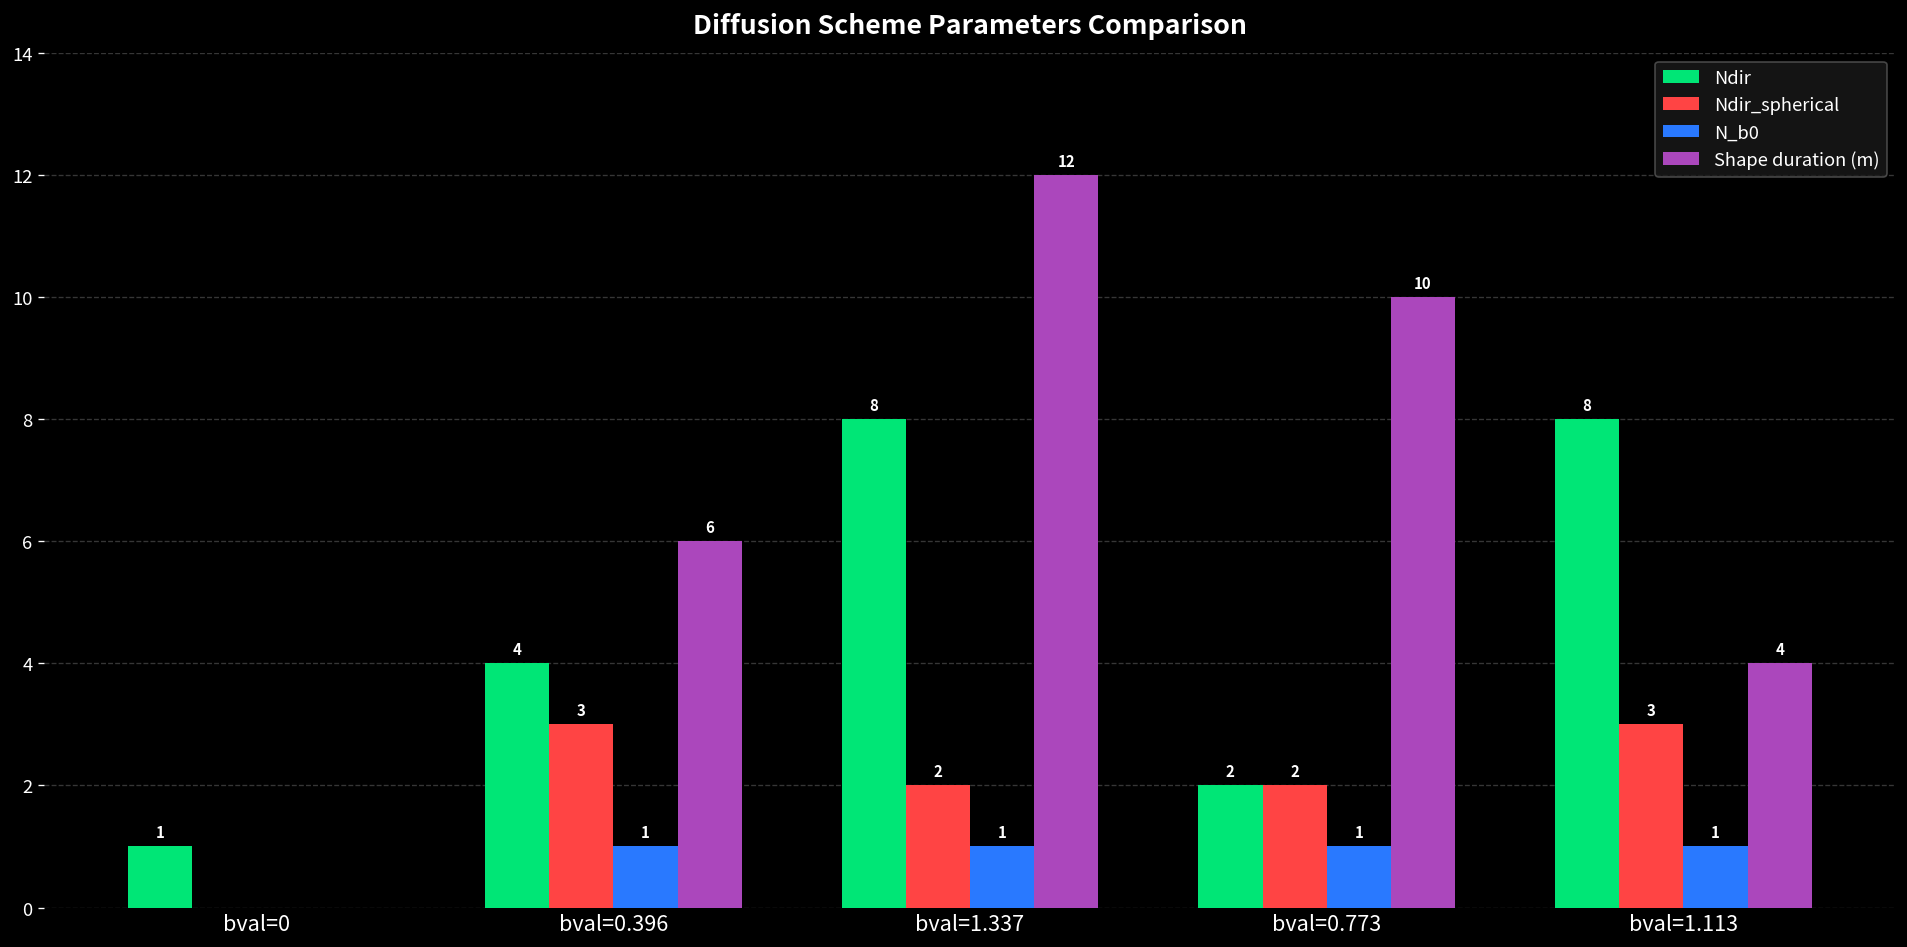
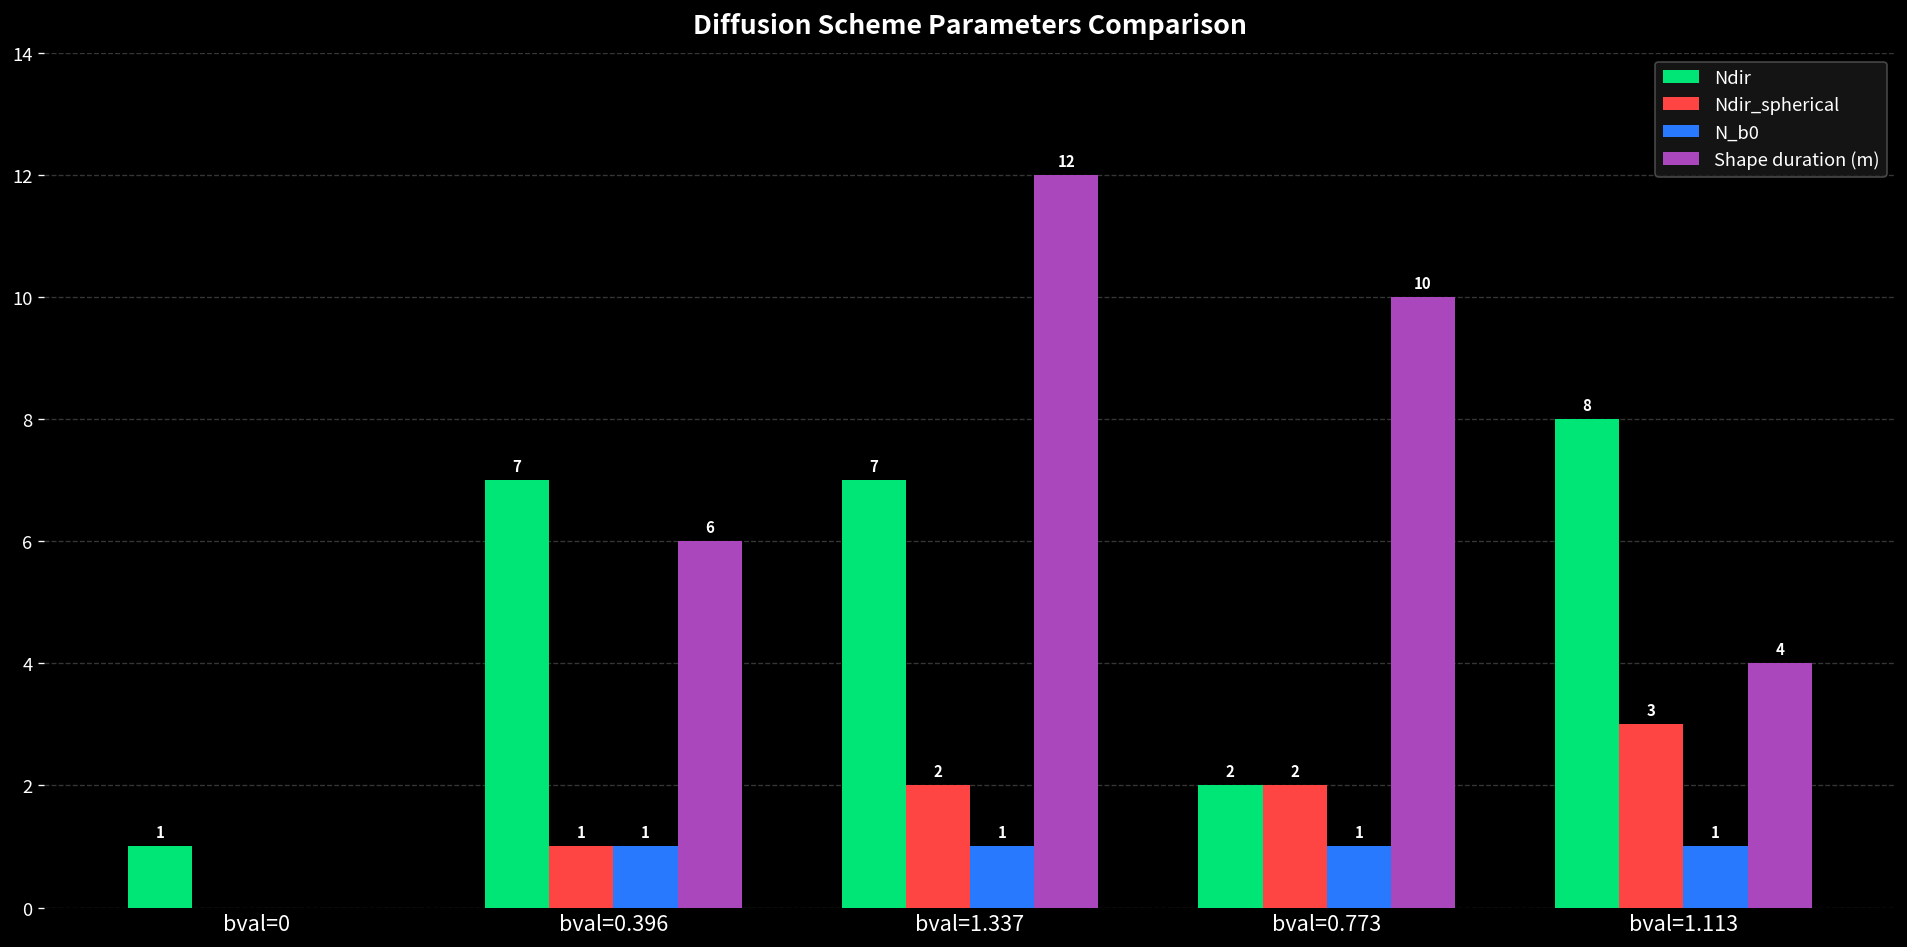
Ndir, bval=0.396: 4 -> 7
Ndir_spherical, bval=0.396: 3 -> 1
Ndir, bval=1.337: 8 -> 7
